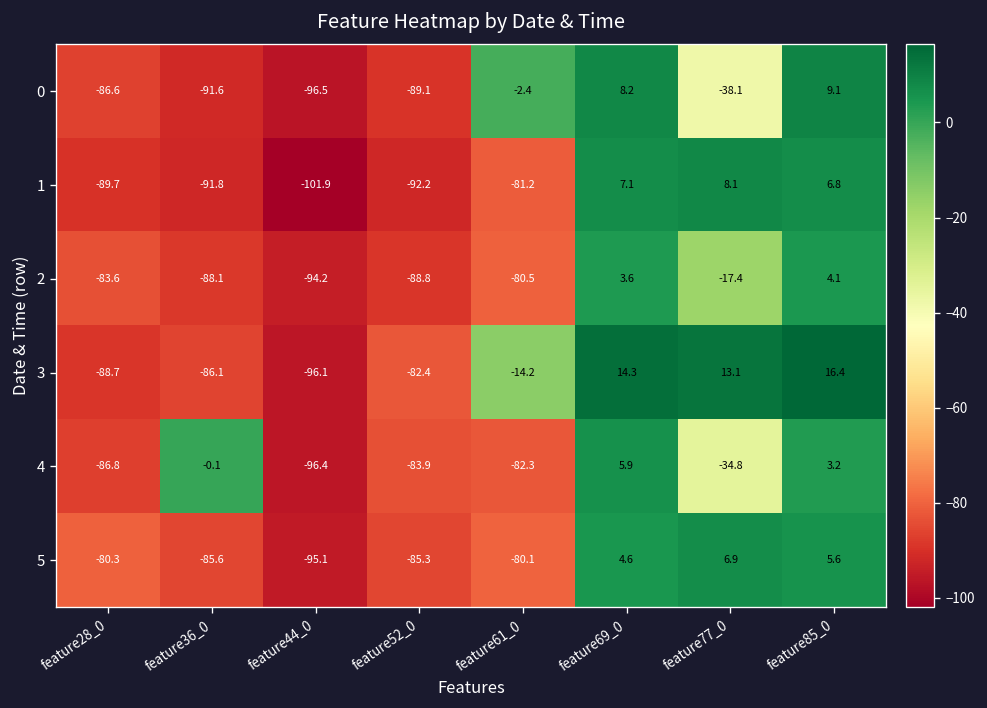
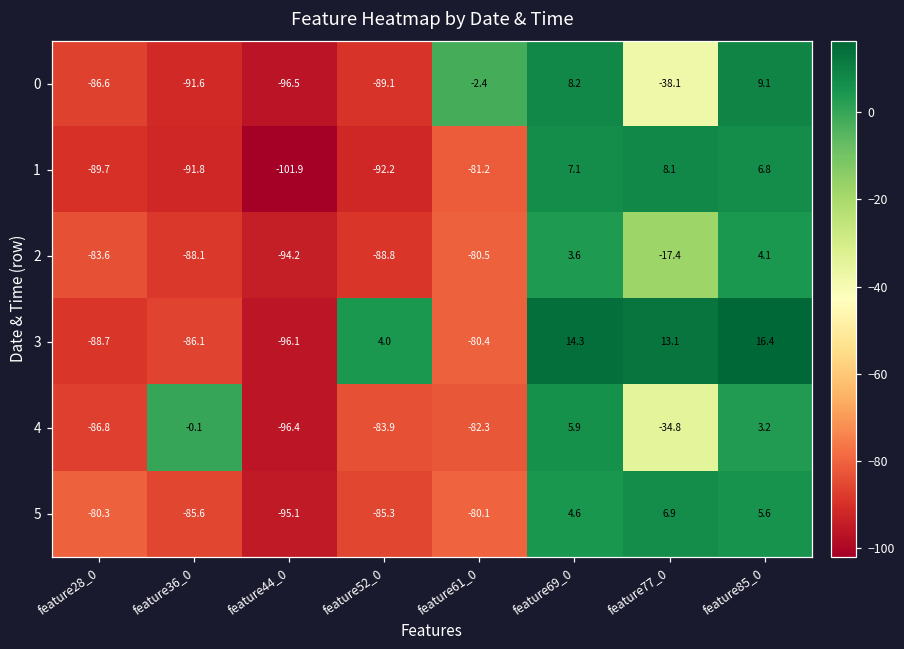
3, feature52_0: -82.4 -> 4.0
3, feature61_0: -14.2 -> -80.4
